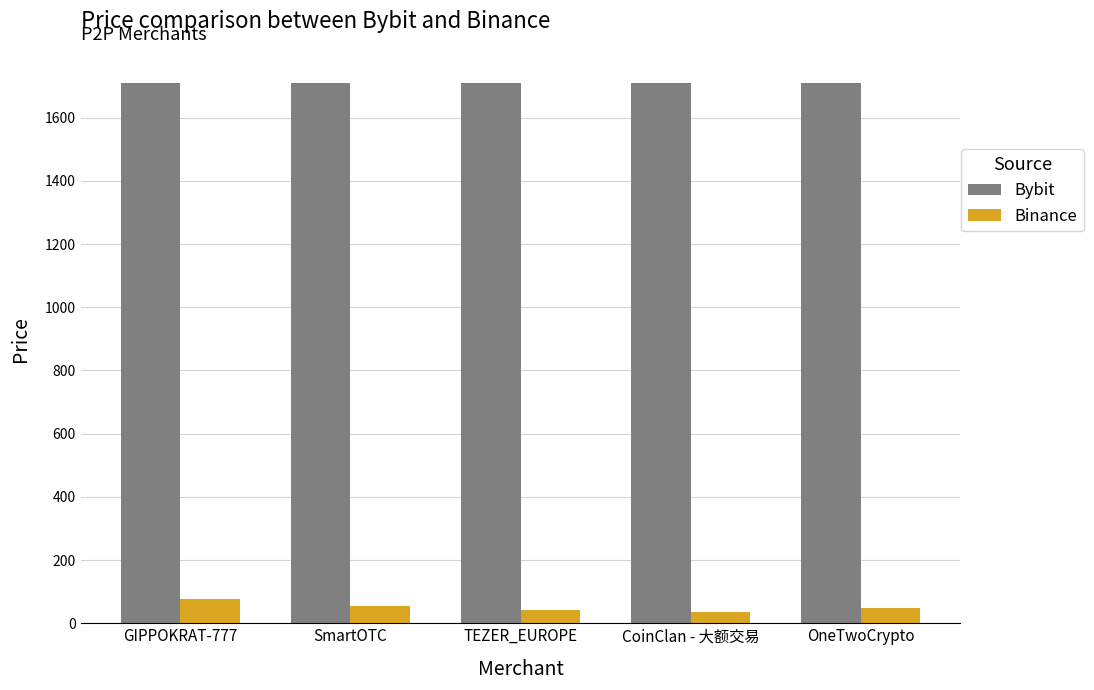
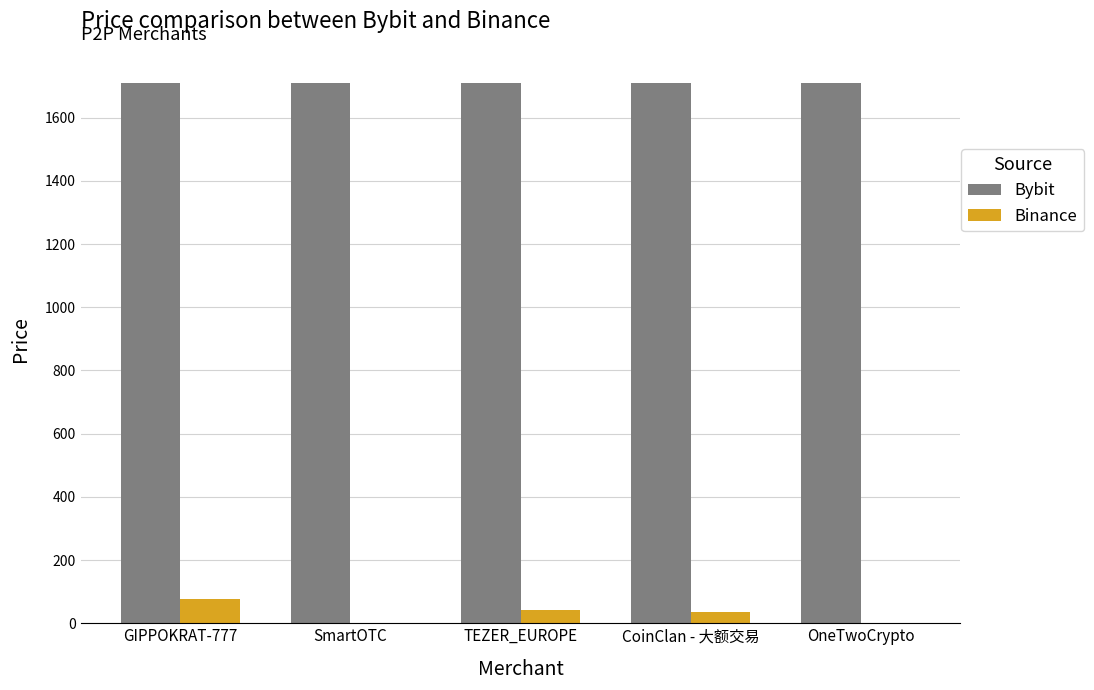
Binance, SmartOTC: 50 -> 0
Binance, OneTwoCrypto: 50 -> 0
